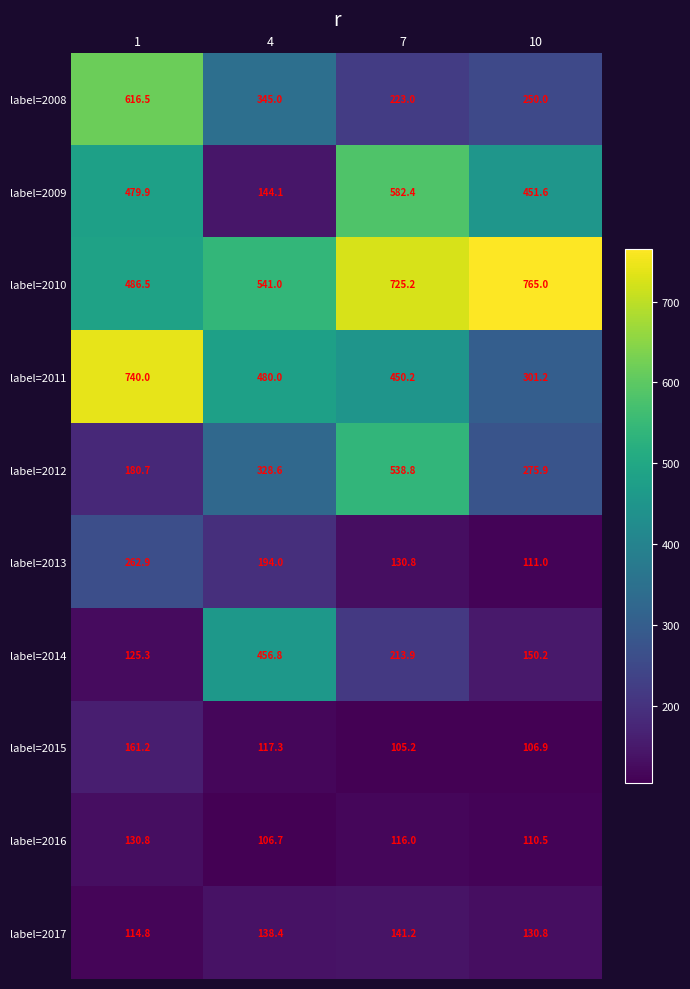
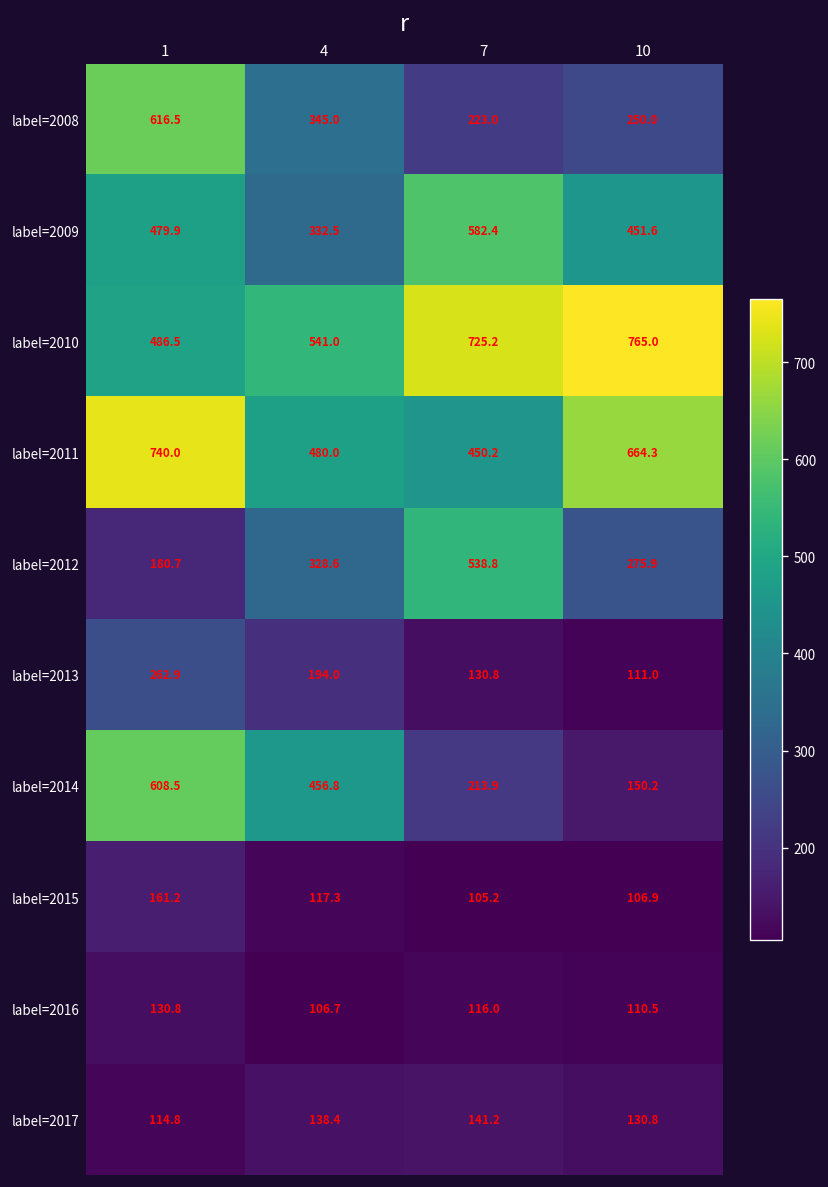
label=2009, 4: 144.1 -> 332.5
label=2011, 10: 301.2 -> 664.3
label=2014, 1: 125.3 -> 608.5
